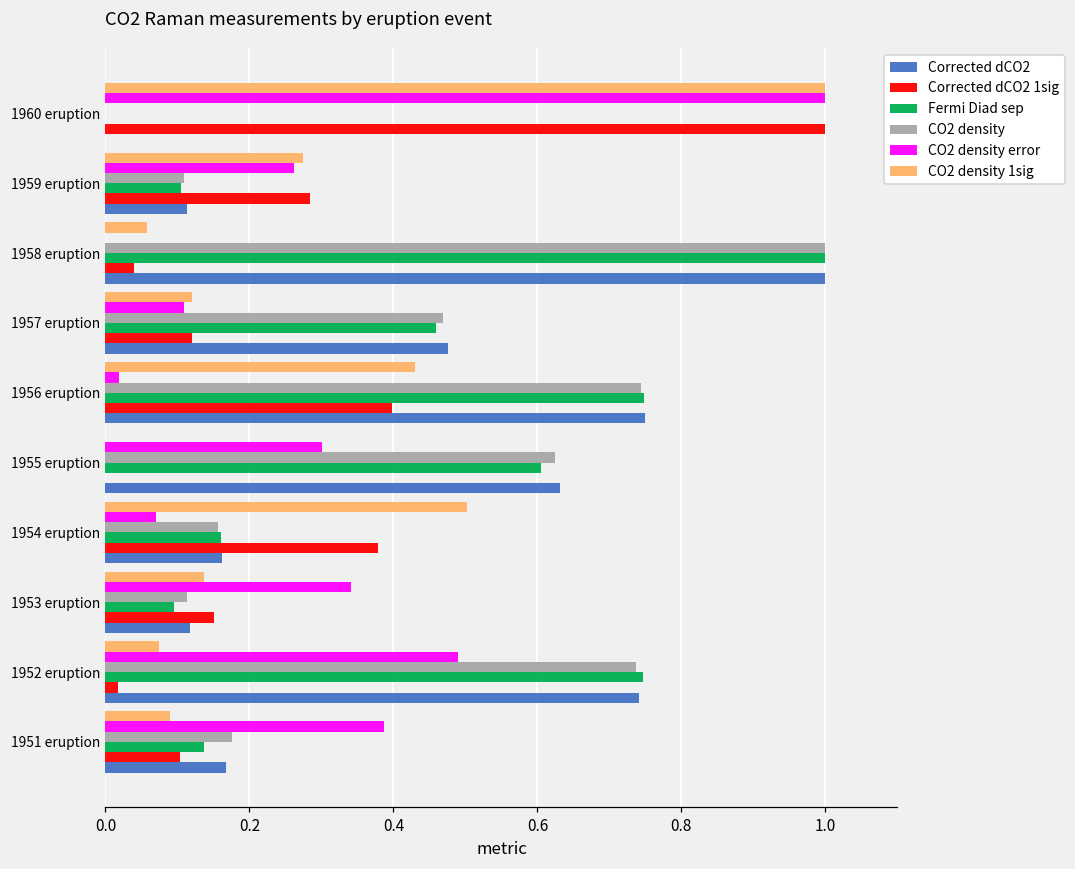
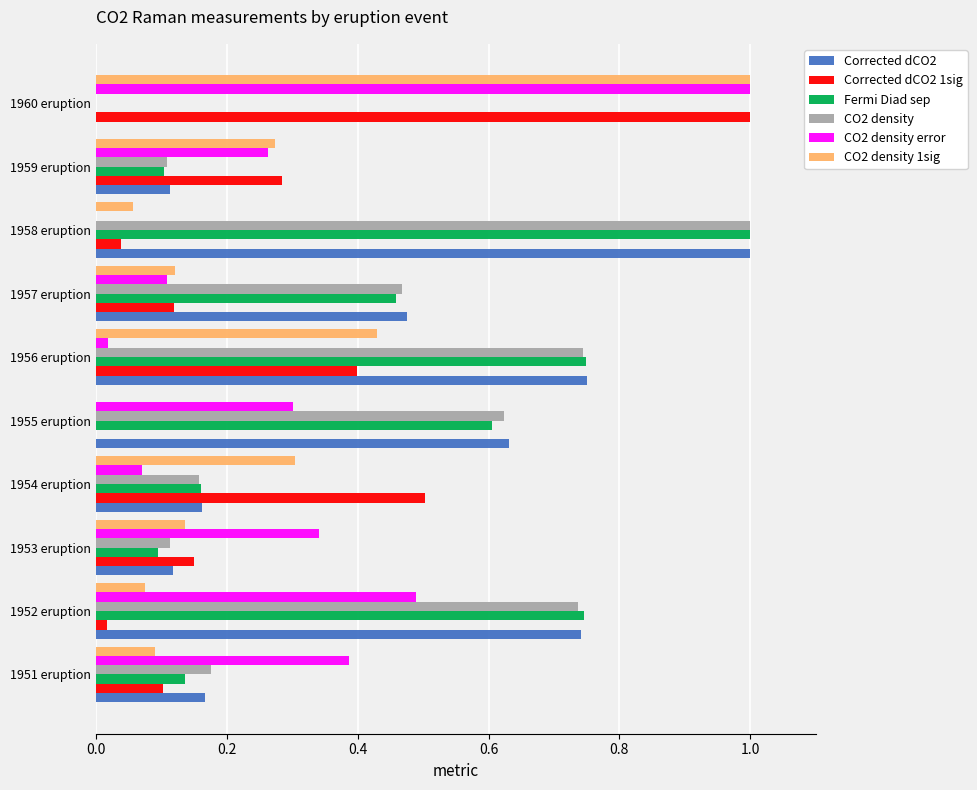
CO2 density 1sig, 1954 eruption: 0.50 -> 0.30
Corrected dCO2 1sig, 1954 eruption: 0.38 -> 0.50
